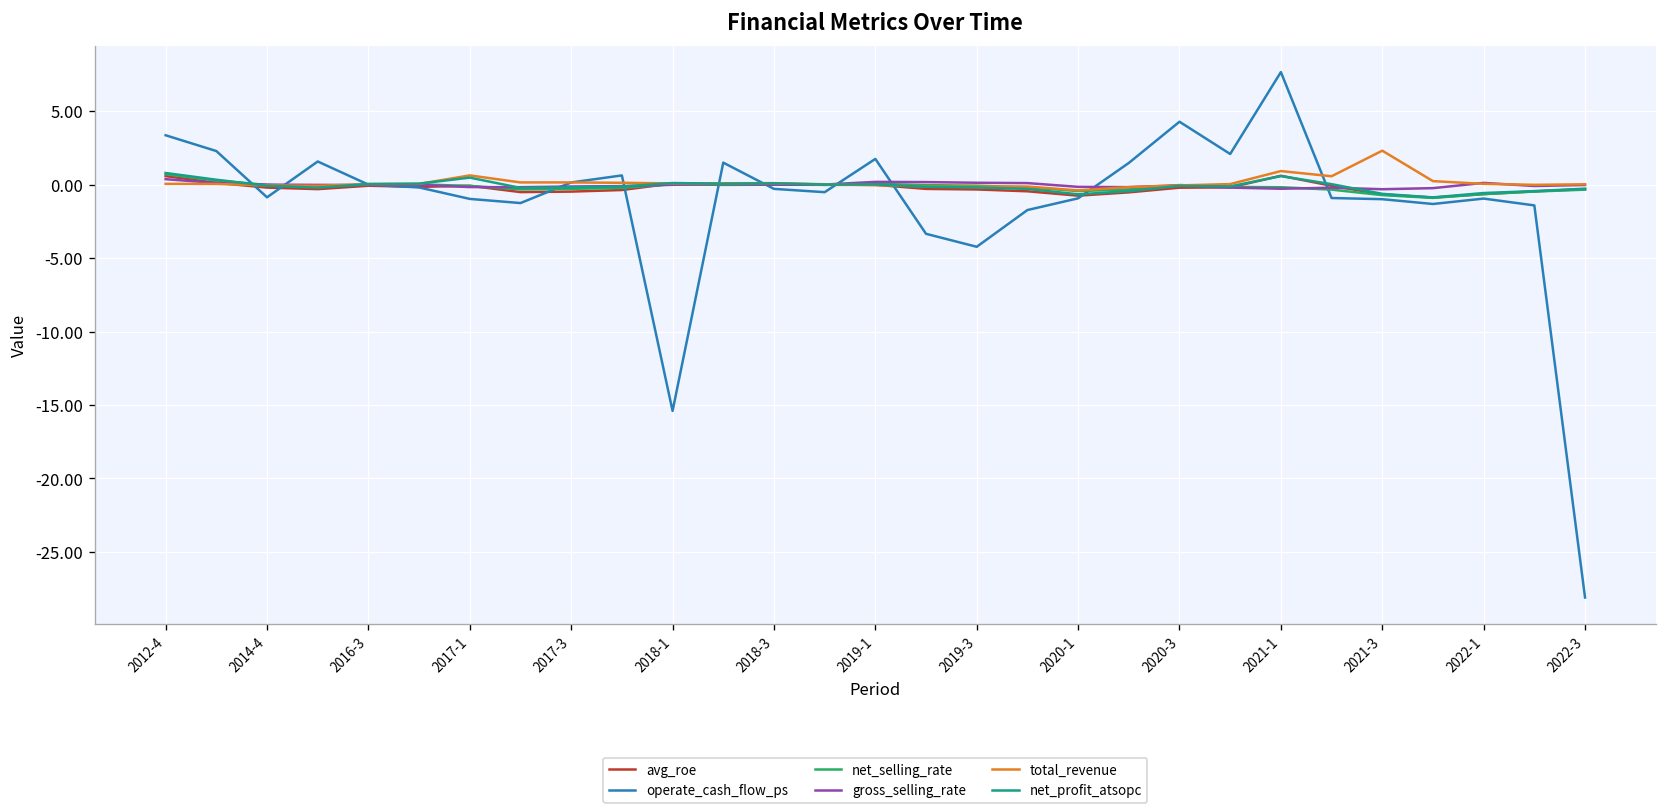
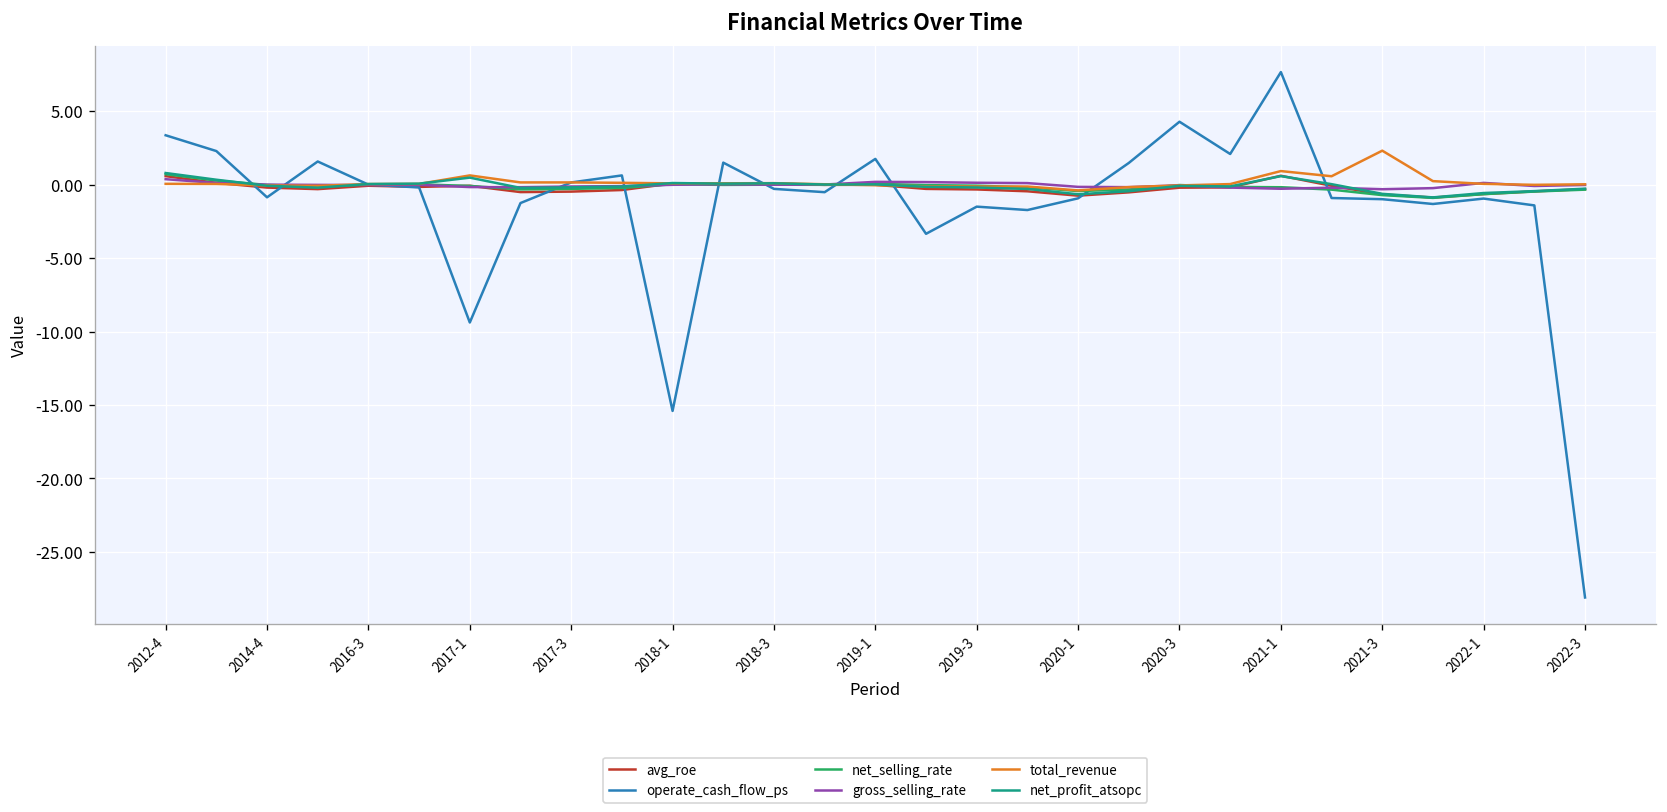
operate_cash_flow_ps, 2017-1: -1.0 -> -9.4
operate_cash_flow_ps, 2019-3: -4.2 -> -1.5
